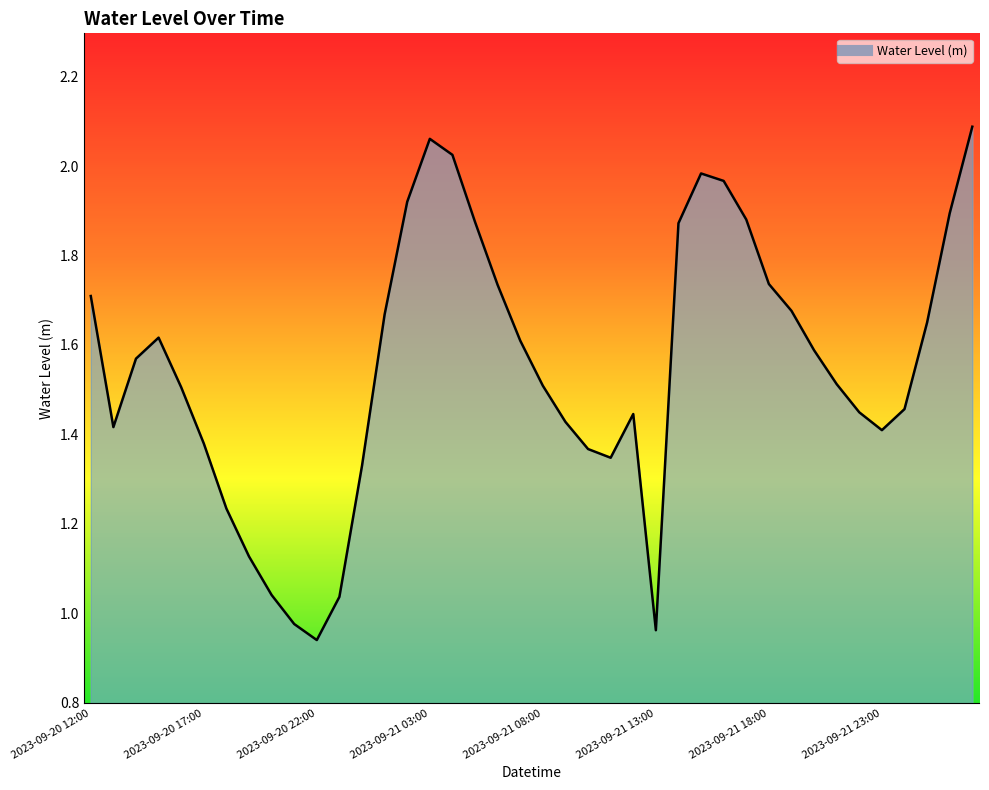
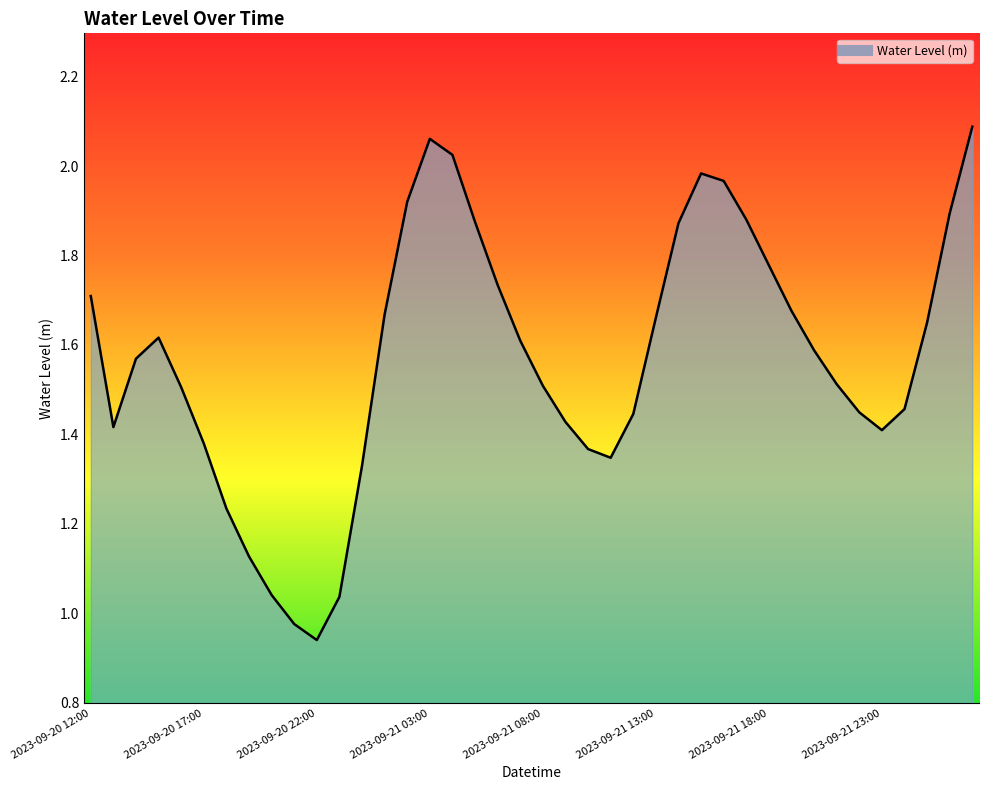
2023-09-21 13:00: 0.96 -> 1.66
2023-09-21 18:00: 1.74 -> 1.78
